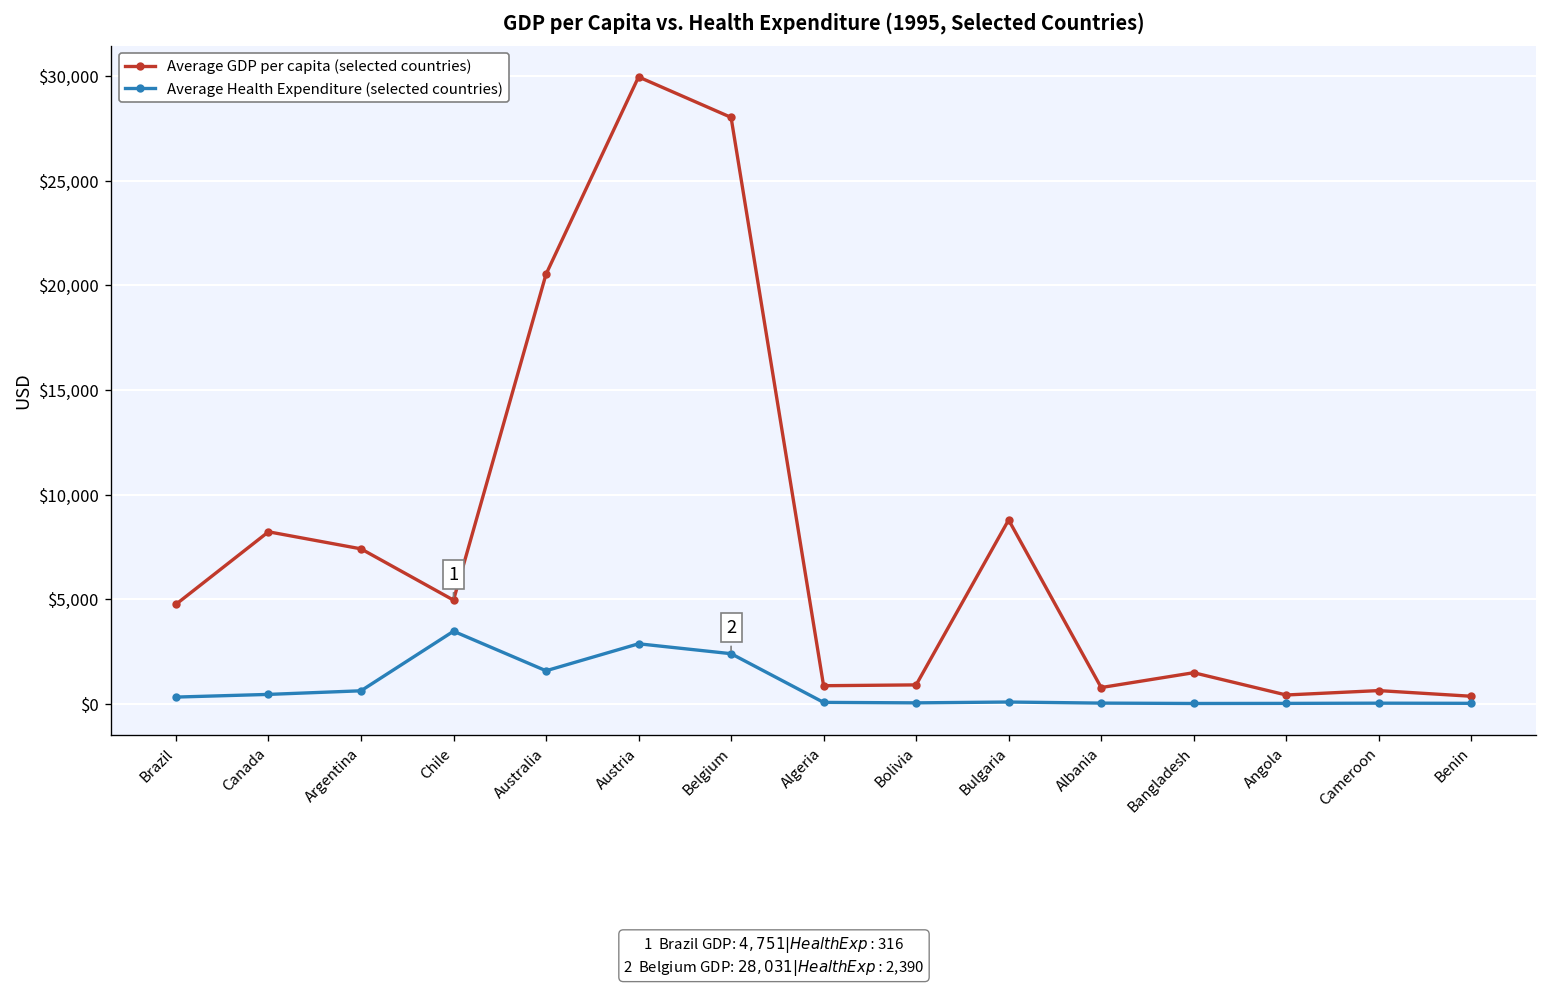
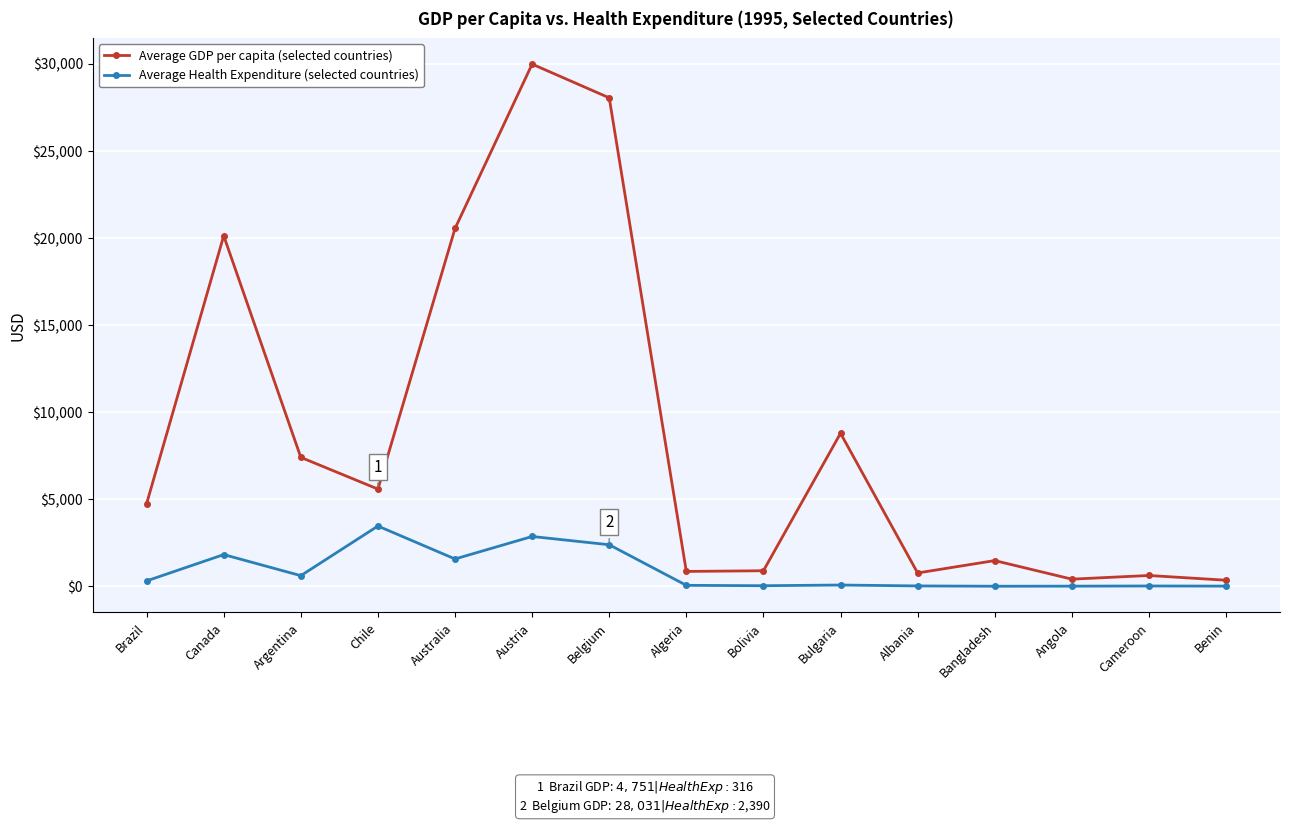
Average GDP per capita (selected countries), Canada: $8,200 -> $20,100
Average Health Expenditure (selected countries), Canada: $400 -> $1,800
Average GDP per capita (selected countries), Chile: $5,000 -> $5,600
